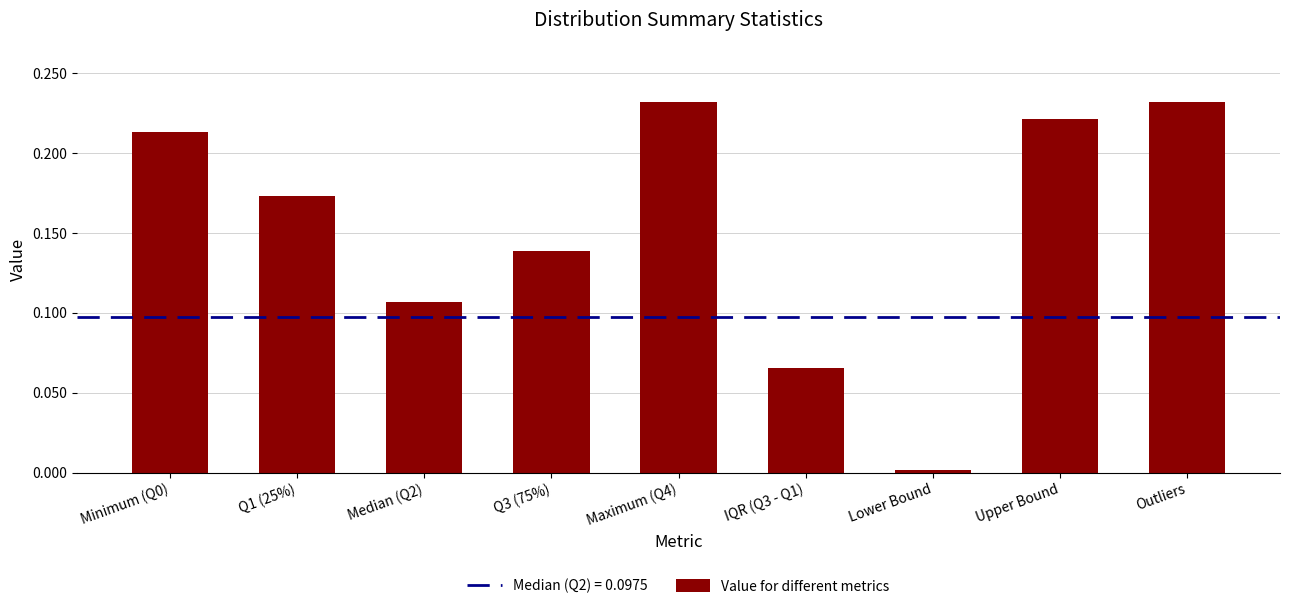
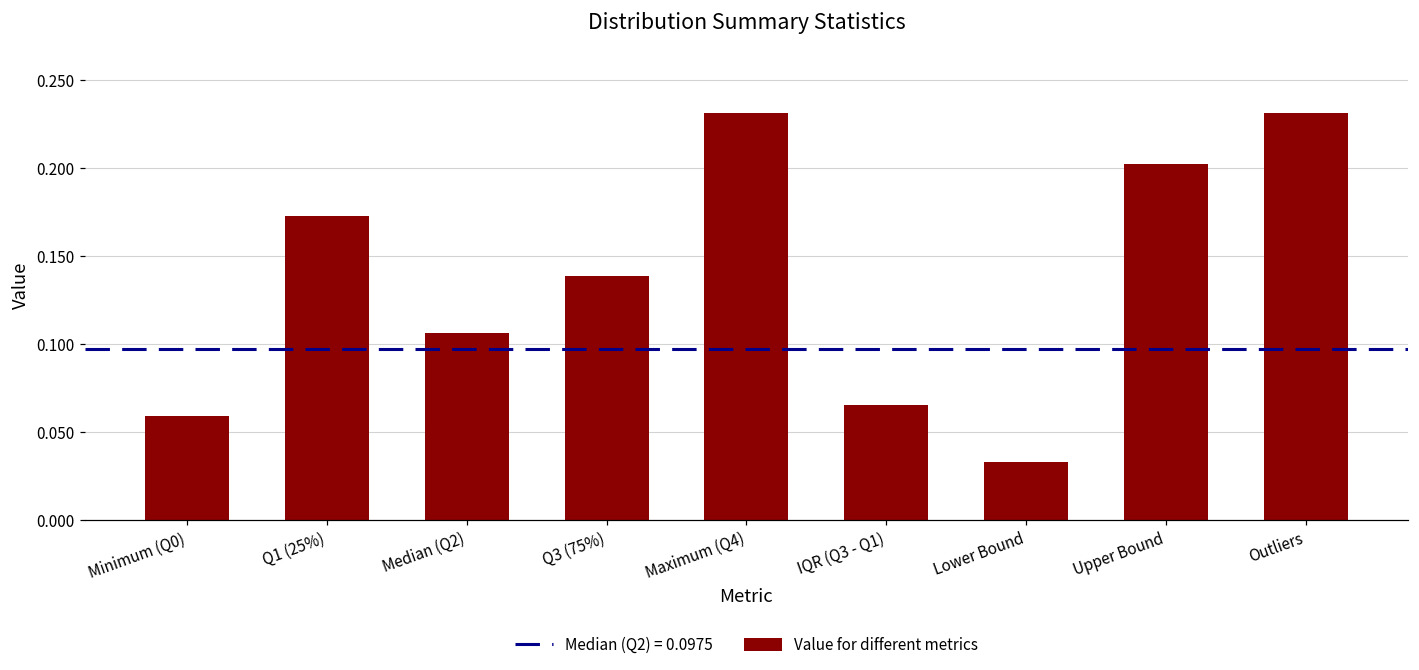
Minimum (Q0): 0.213 -> 0.059
Lower Bound: 0.002 -> 0.033
Upper Bound: 0.221 -> 0.202
